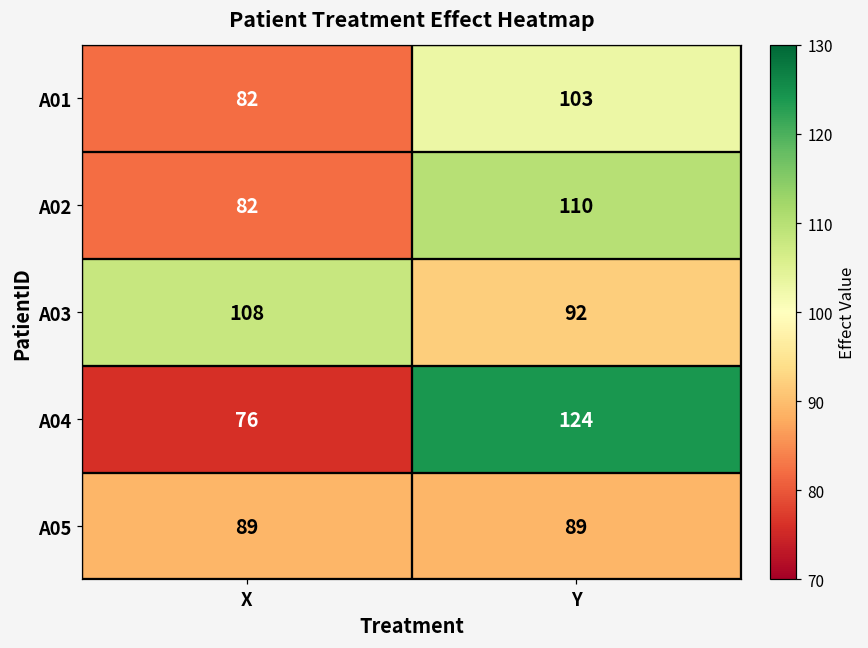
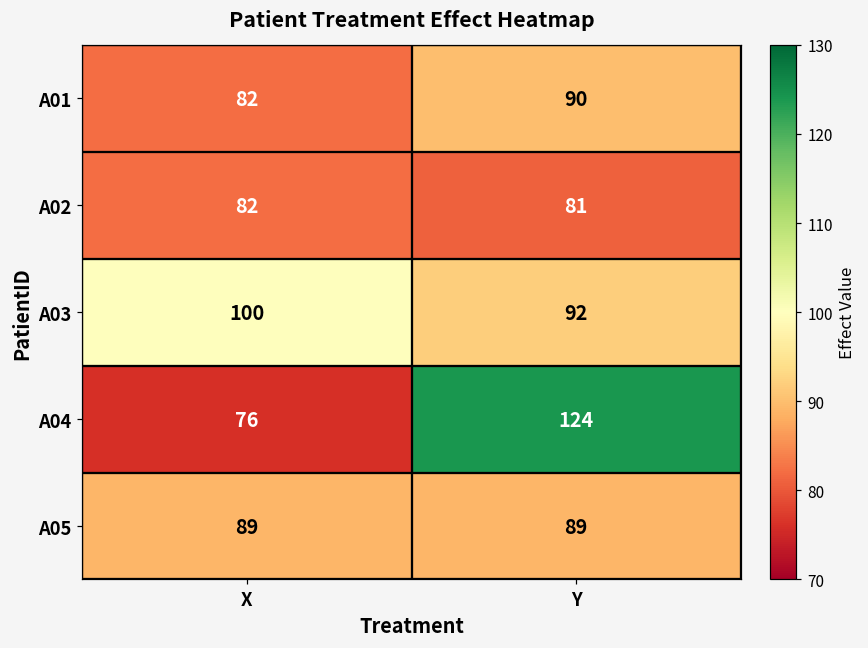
A01, Y: 103 -> 90
A02, Y: 110 -> 81
A03, X: 108 -> 100
